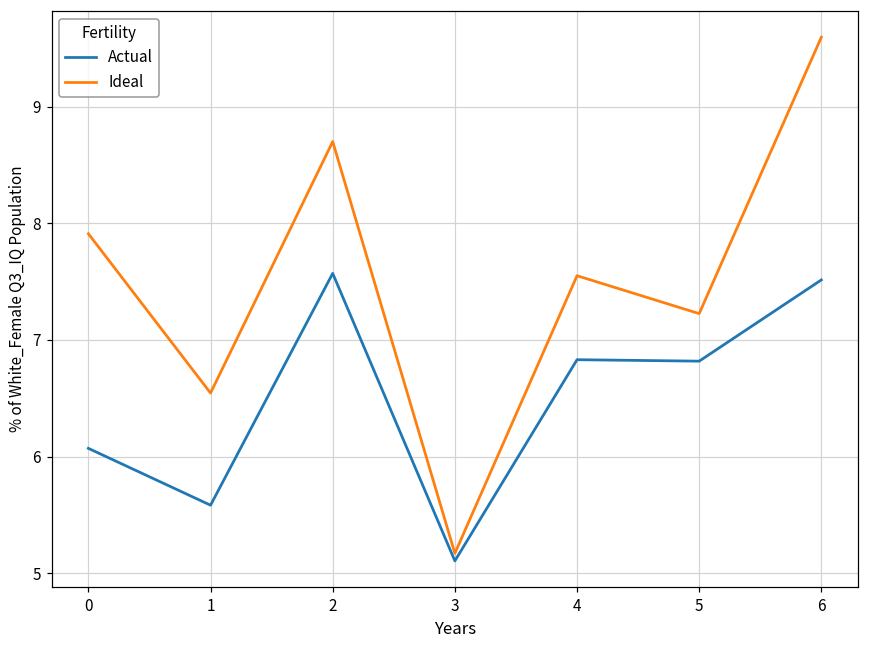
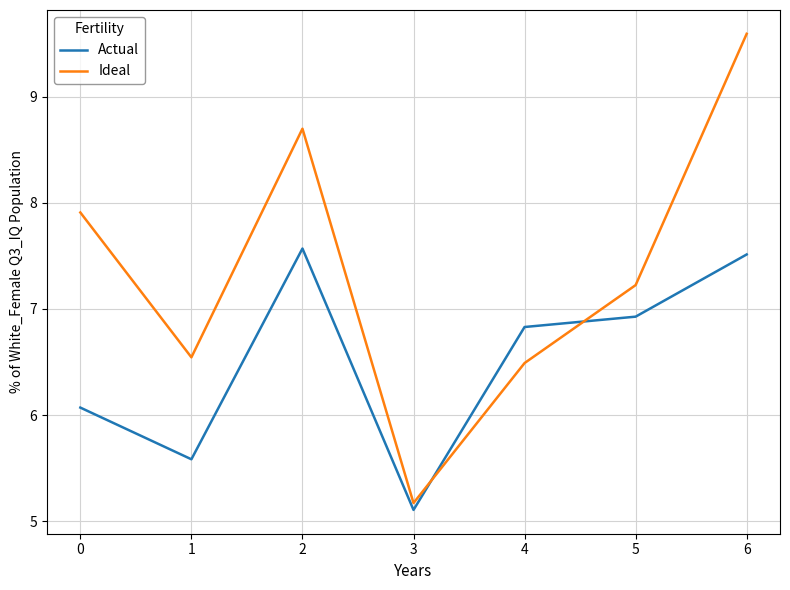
Ideal, 4: 7.55 -> 6.49
Actual, 5: 6.82 -> 6.93
